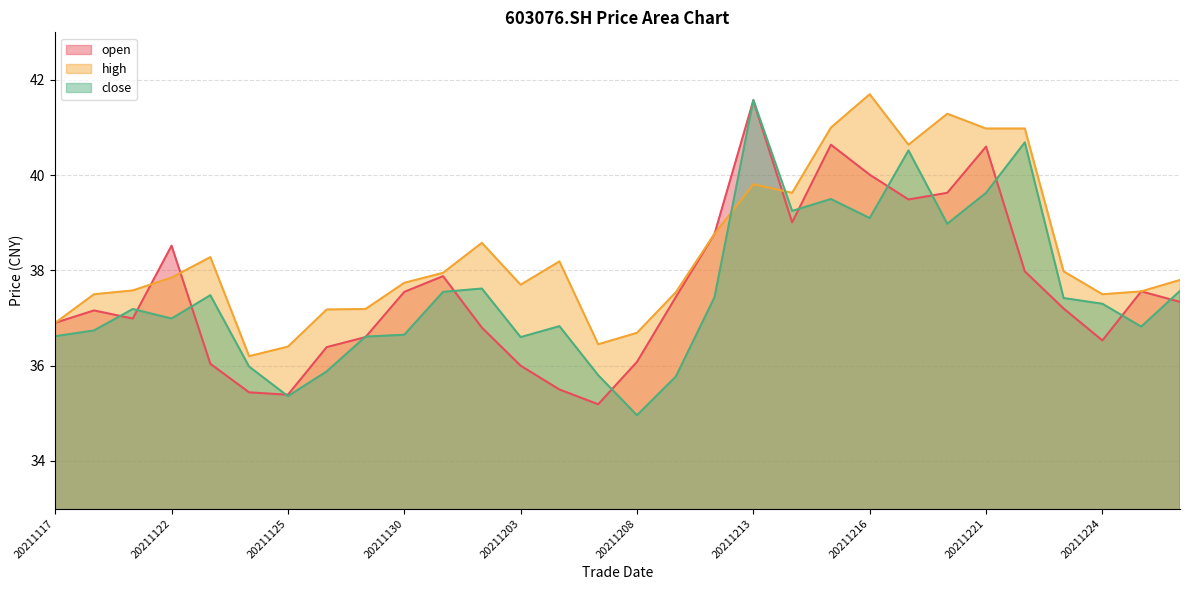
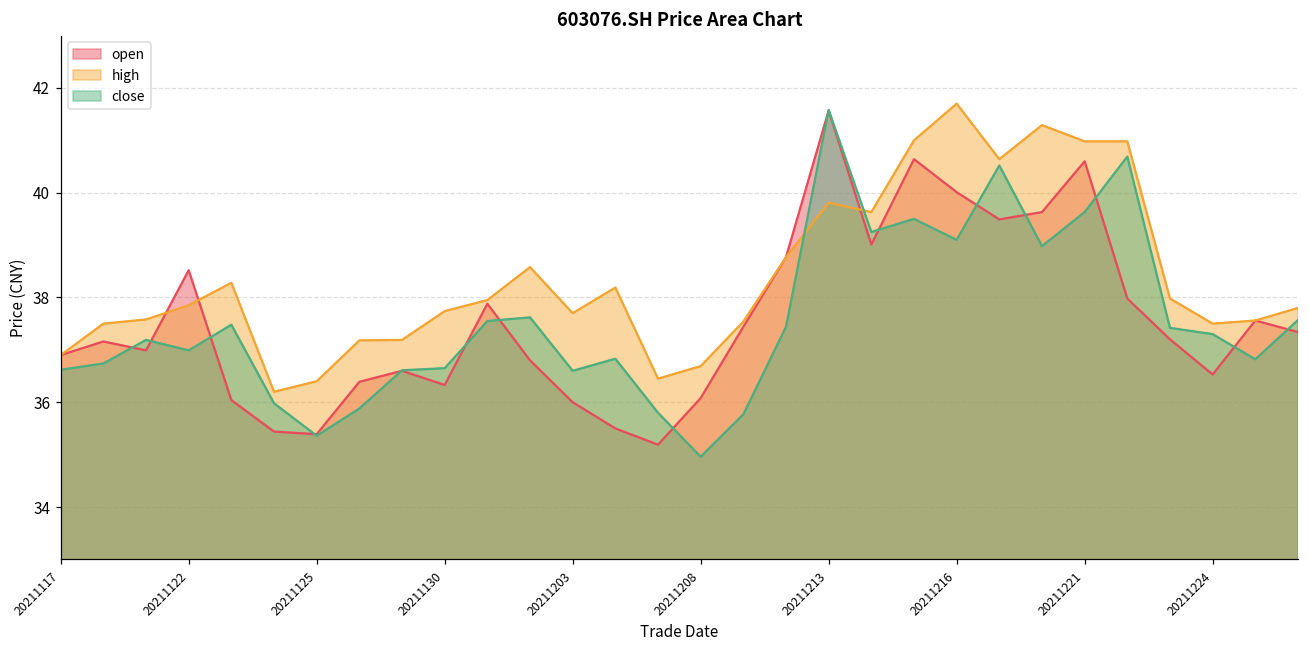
open, 20211130: 37.6 -> 36.3
